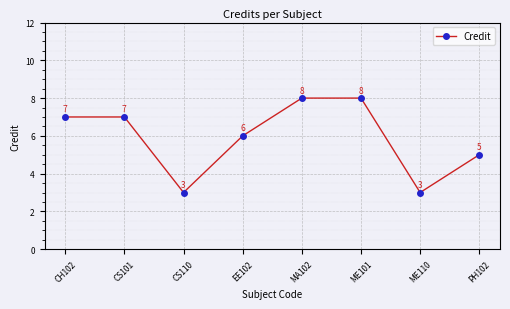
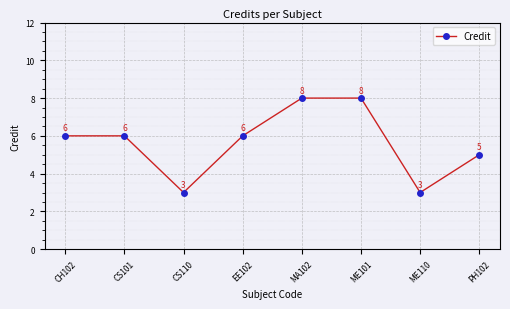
CH102: 7 -> 6
CS101: 7 -> 6
